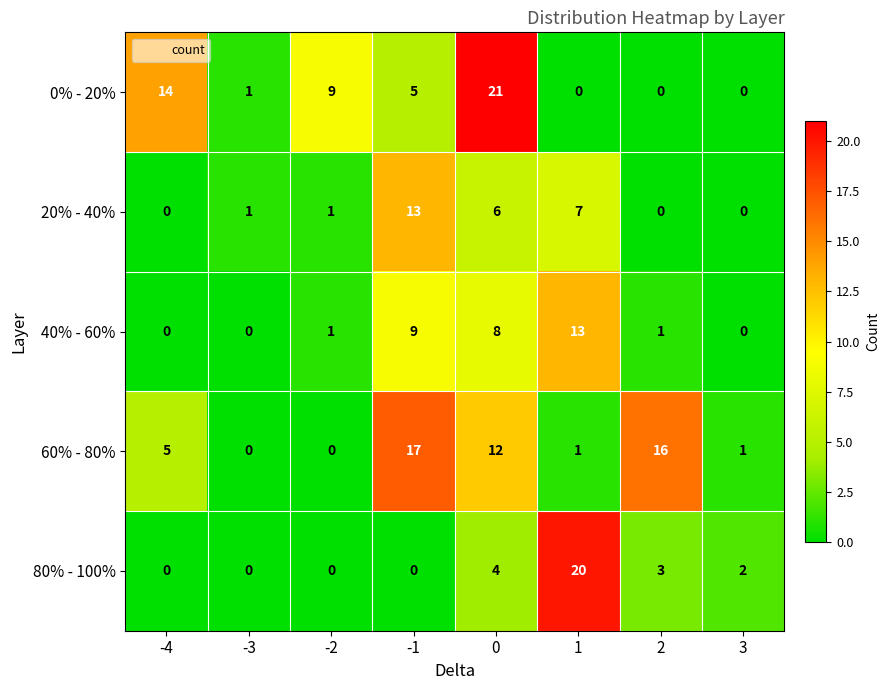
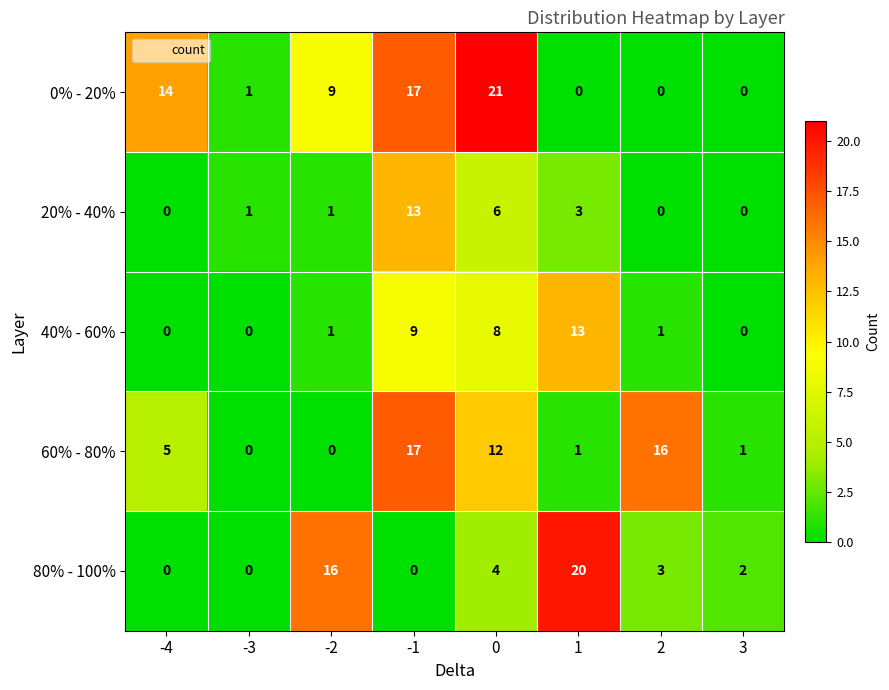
0% - 20%, -1: 5 -> 17
20% - 40%, 1: 7 -> 3
80% - 100%, -2: 0 -> 16
